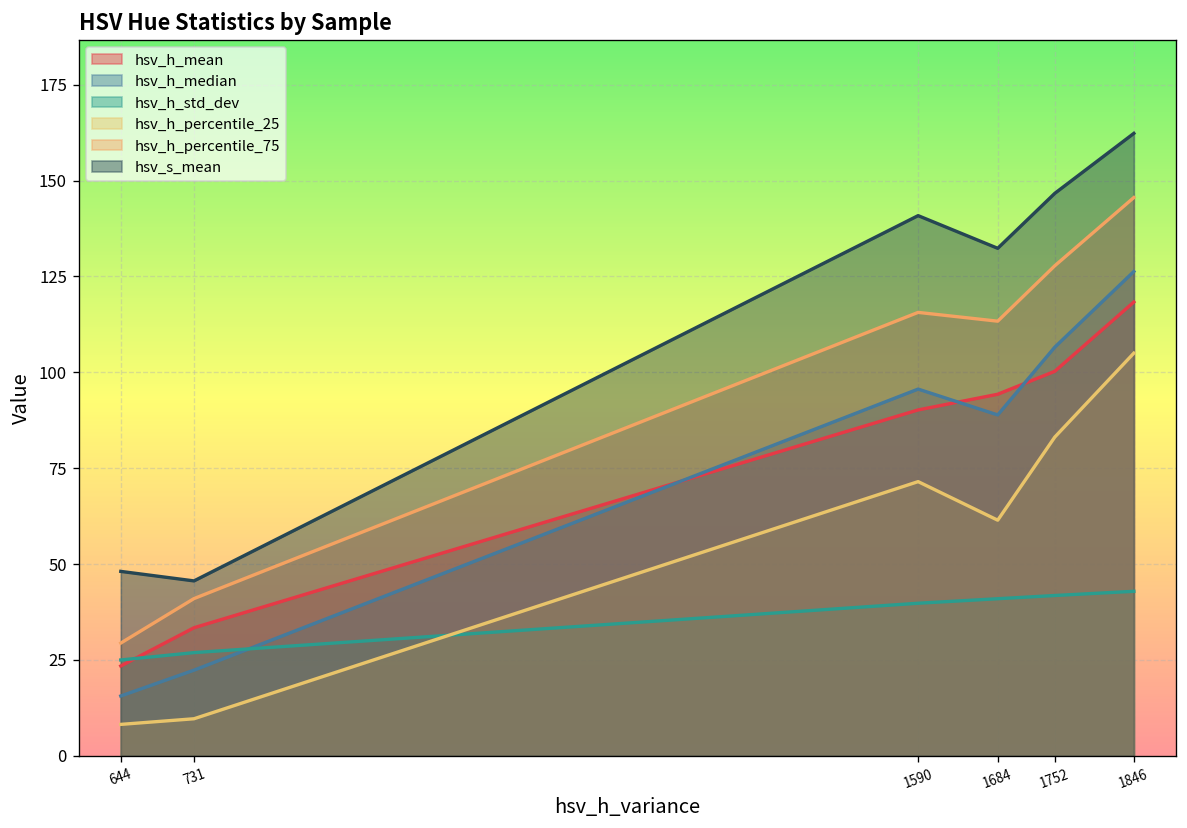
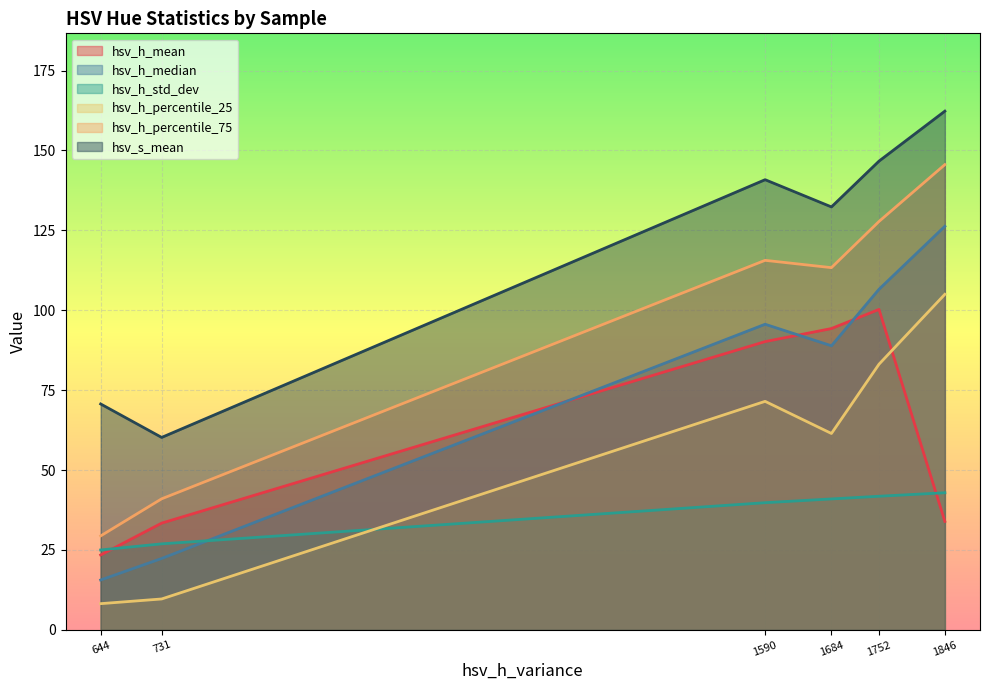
hsv_s_mean, 644: 48 -> 71
hsv_s_mean, 731: 46 -> 60
hsv_h_mean, 1846: 118 -> 34
